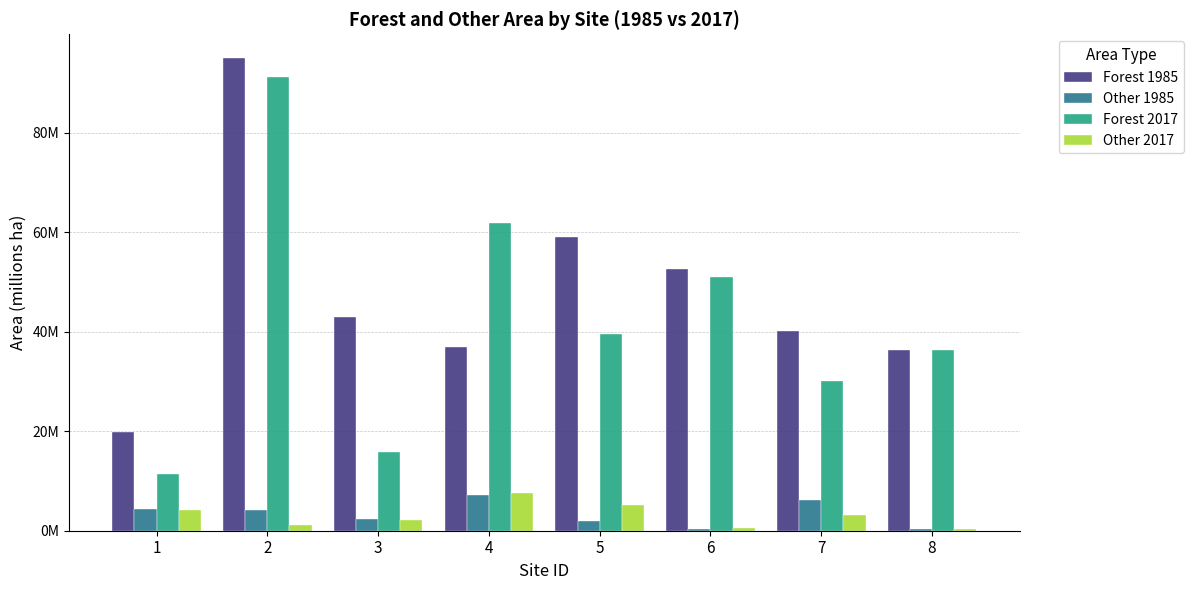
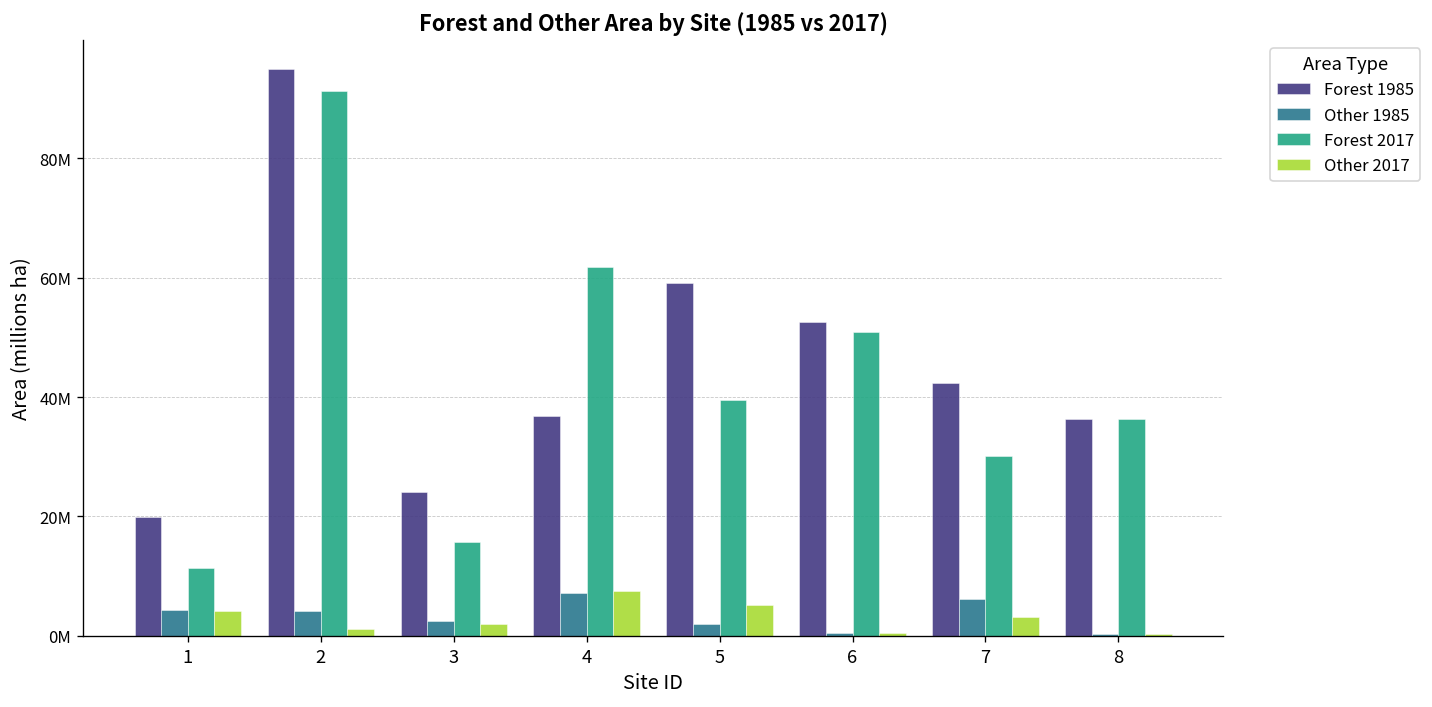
Forest 1985, 3: 43000000 -> 24000000
Forest 1985, 7: 40000000 -> 42000000
